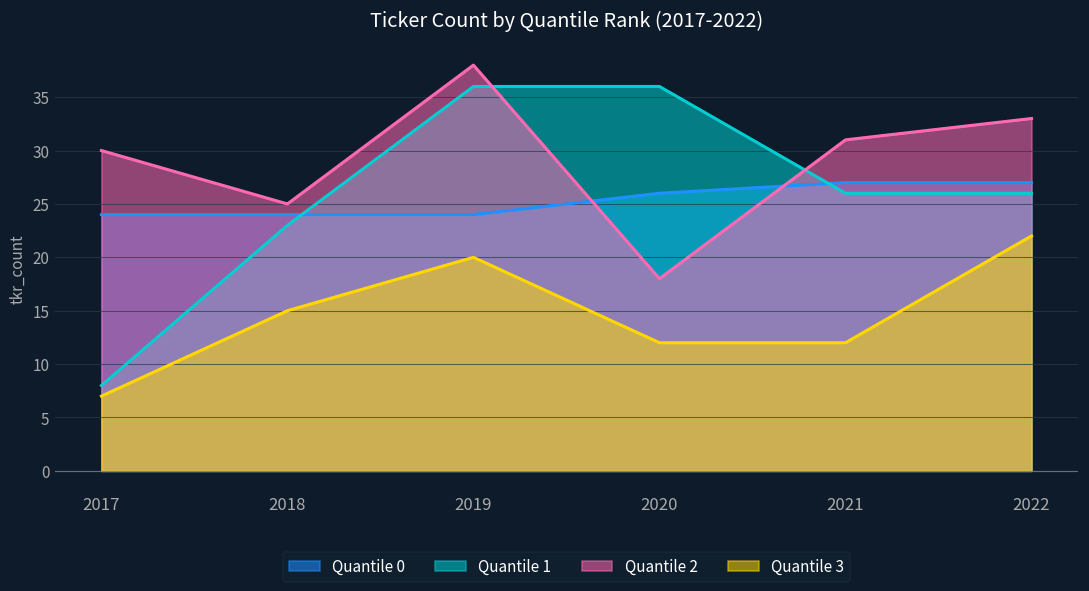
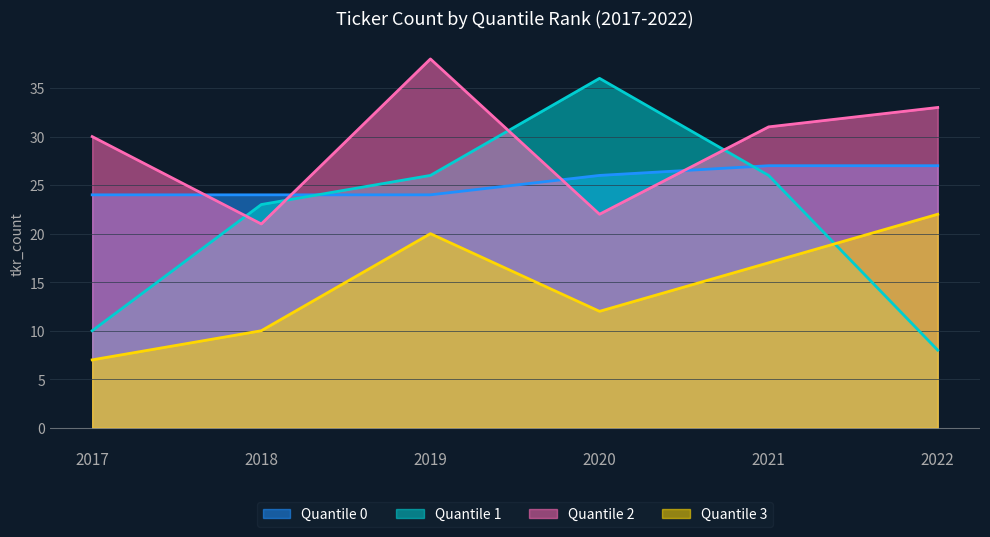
Quantile 1, 2017: 8 -> 10
Quantile 2, 2018: 25 -> 21
Quantile 3, 2018: 15 -> 10
Quantile 1, 2019: 36 -> 26
Quantile 2, 2020: 18 -> 22
Quantile 3, 2021: 12 -> 17
Quantile 1, 2022: 26 -> 8
